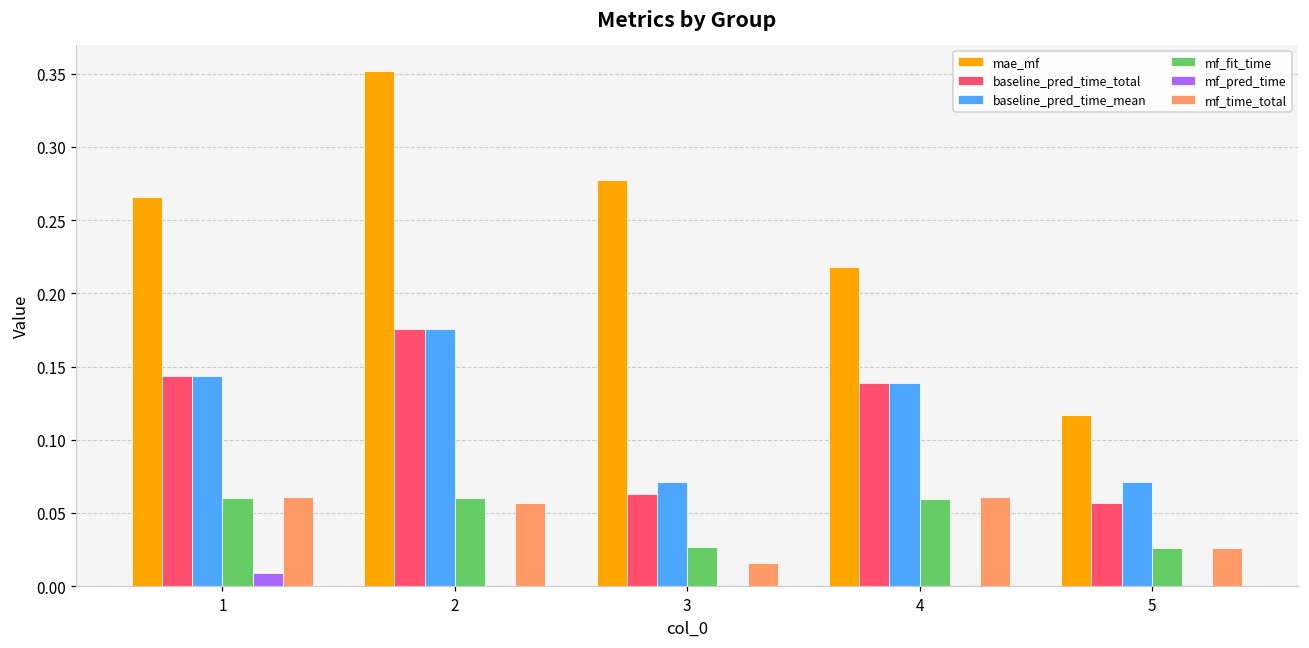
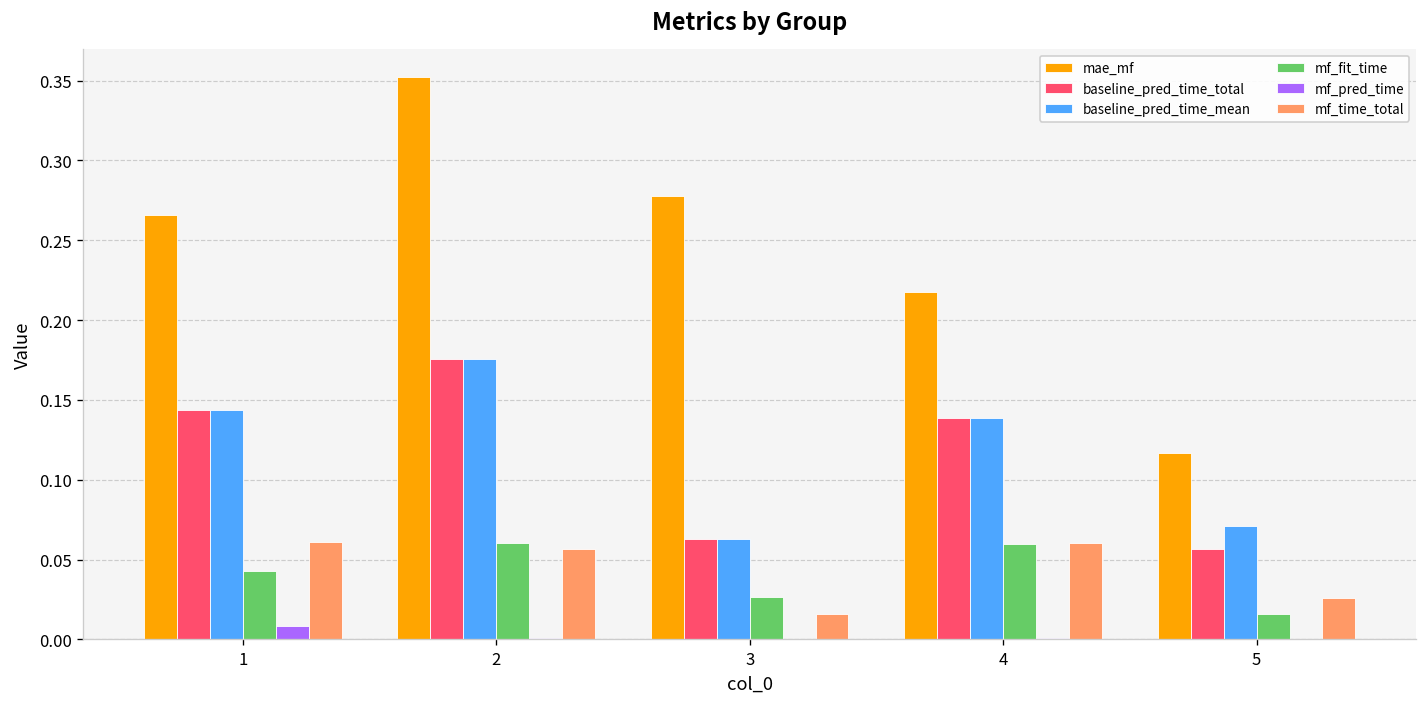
mf_fit_time, 1: 0.060 -> 0.043
baseline_pred_time_mean, 3: 0.071 -> 0.063
mf_fit_time, 5: 0.026 -> 0.016
